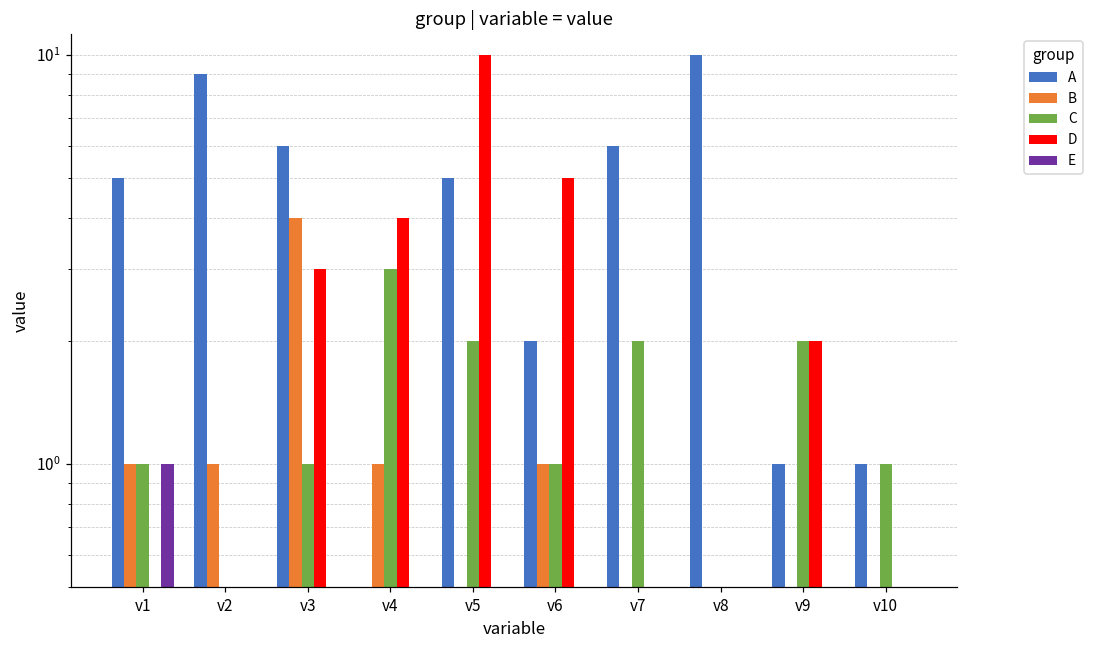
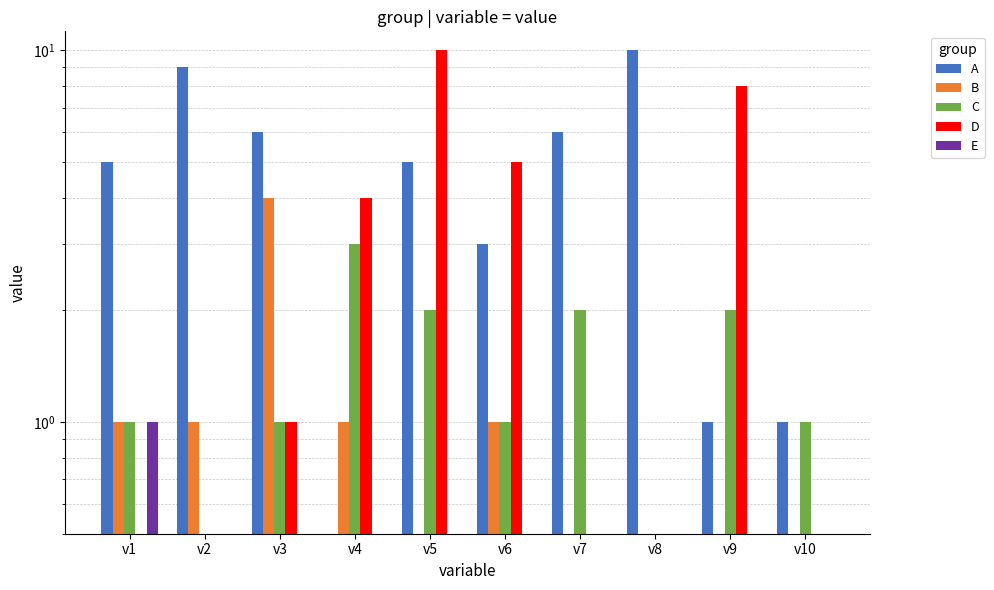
D, v3: 3 -> 1
A, v6: 2 -> 3
D, v9: 2 -> 8
